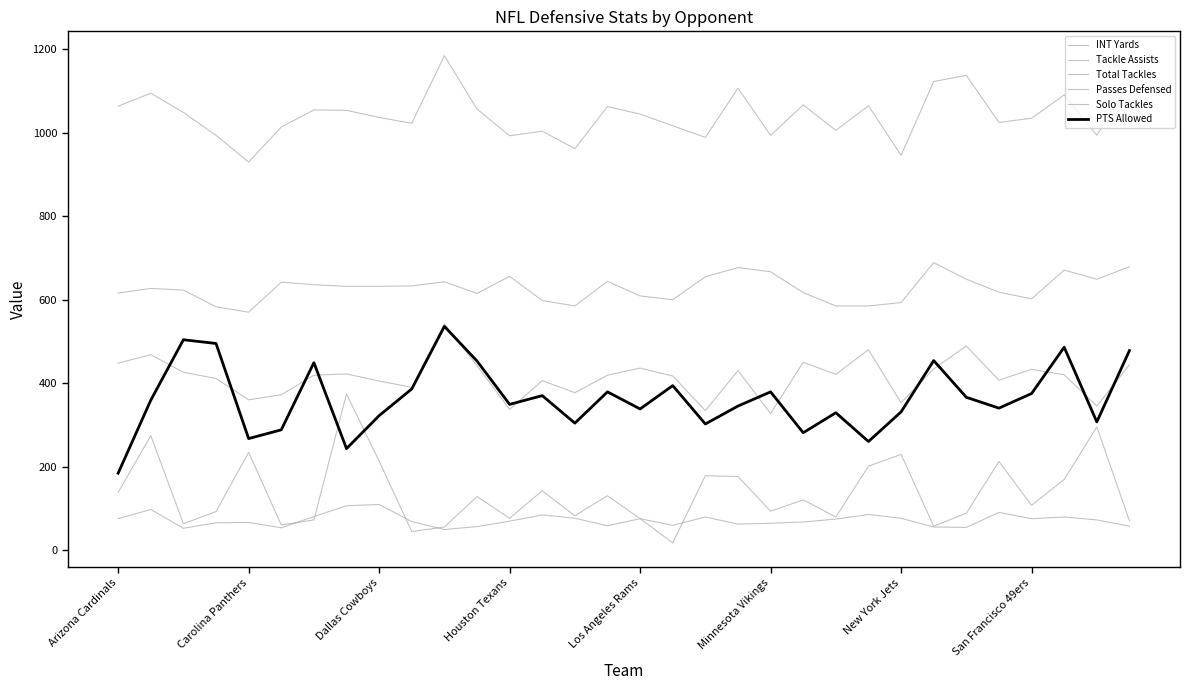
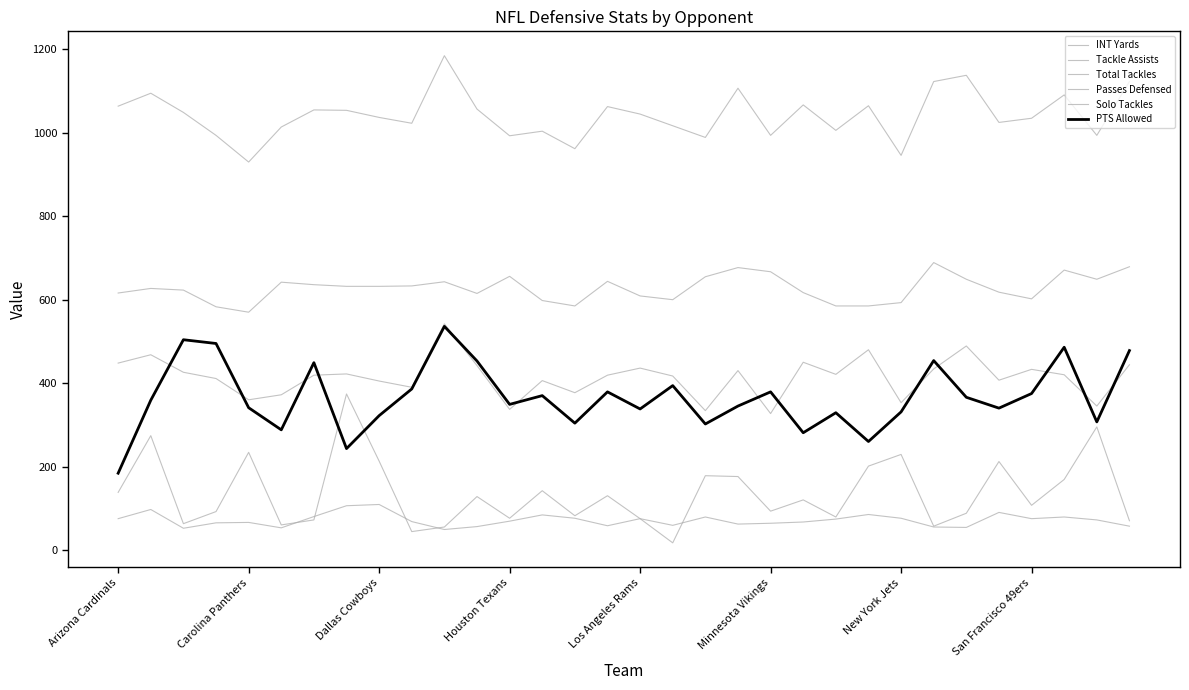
PTS Allowed, Carolina Panthers: 270 -> 340
